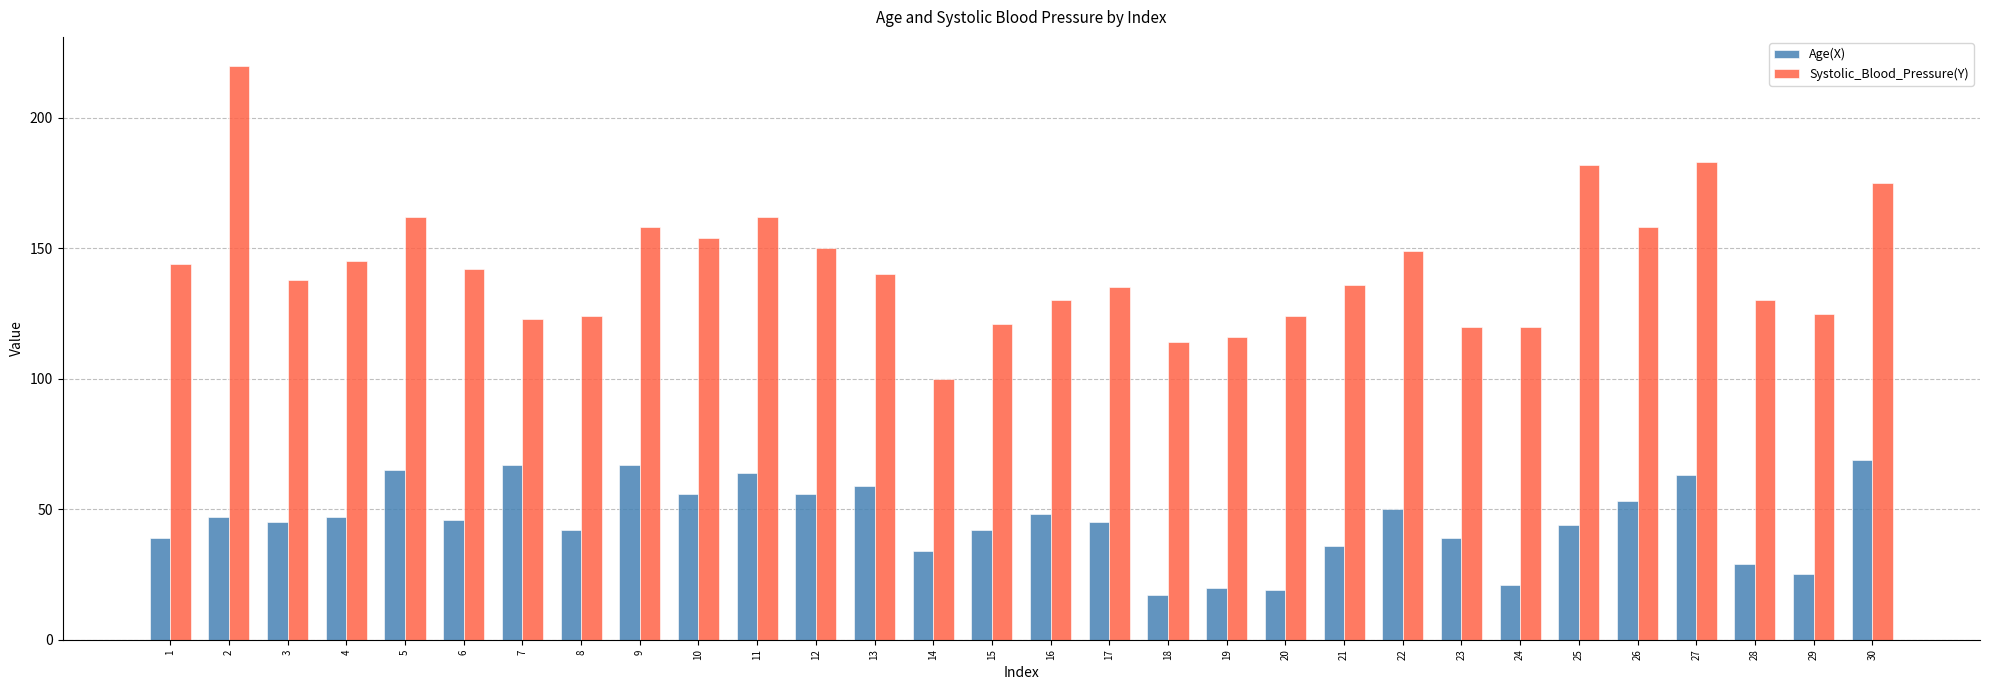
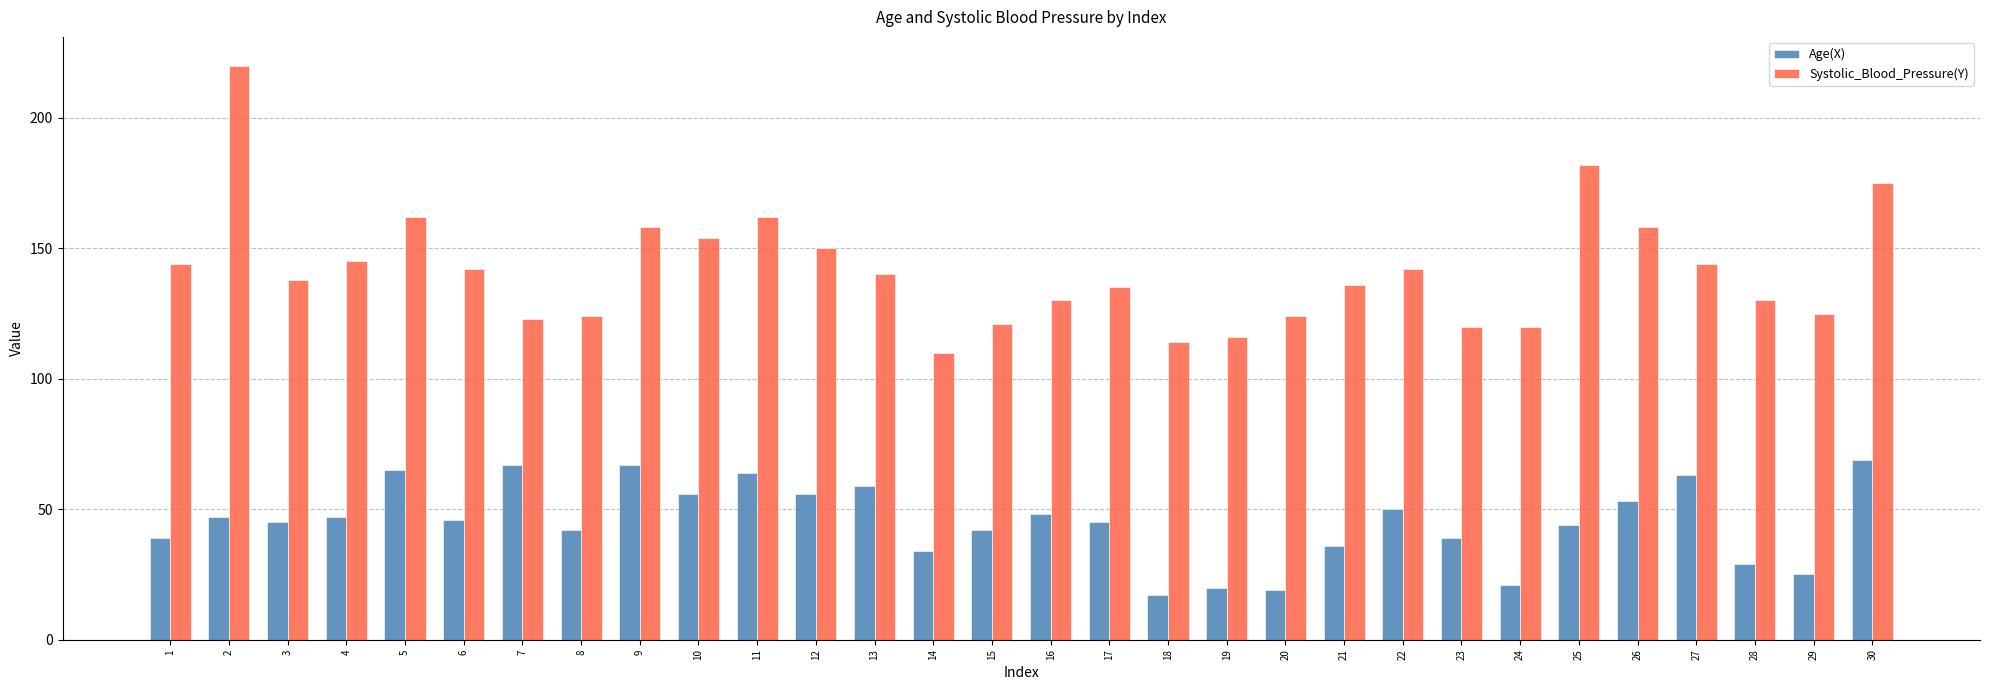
Systolic_Blood_Pressure(Y), 14: 100 -> 110
Systolic_Blood_Pressure(Y), 22: 149 -> 142
Systolic_Blood_Pressure(Y), 27: 183 -> 144
